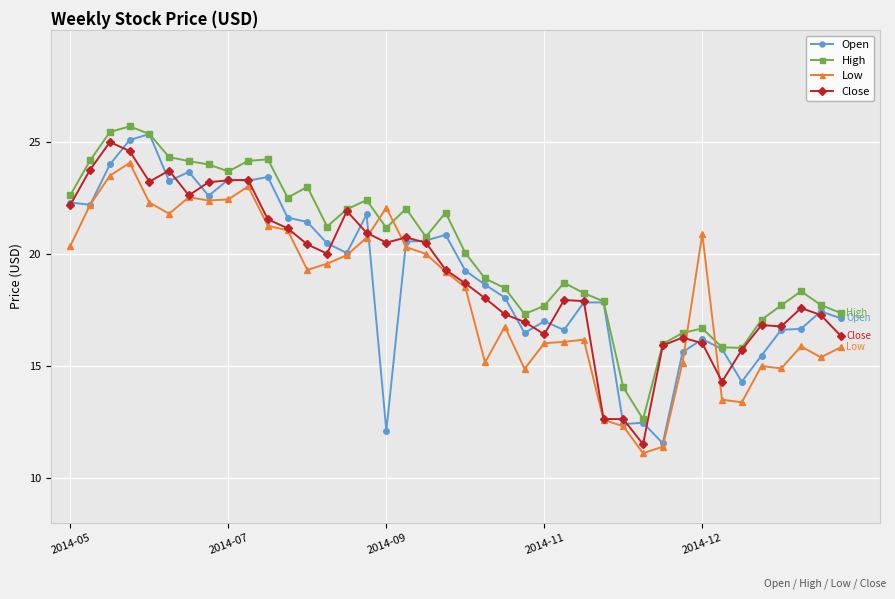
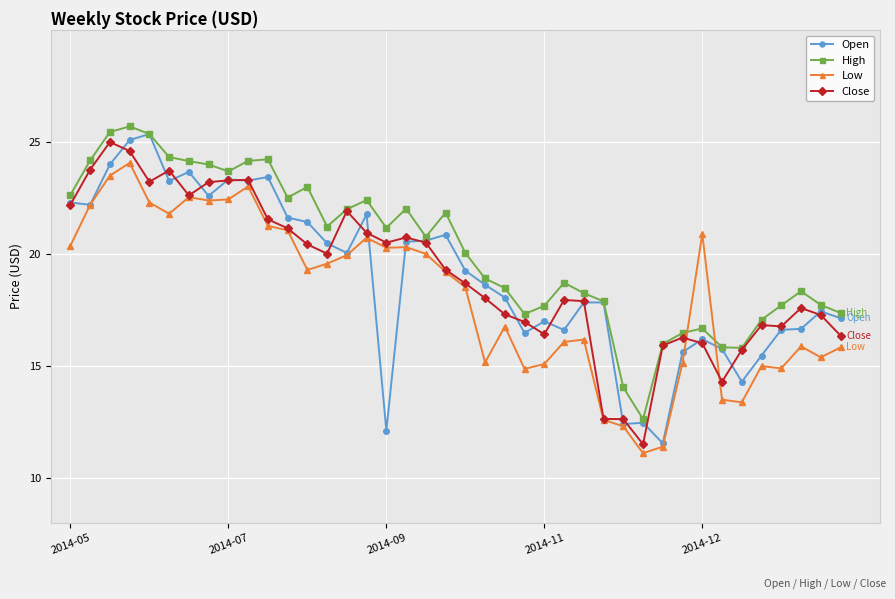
Low, 2014-09: 22.1 -> 20.3
Low, 2014-11: 16.0 -> 15.1
